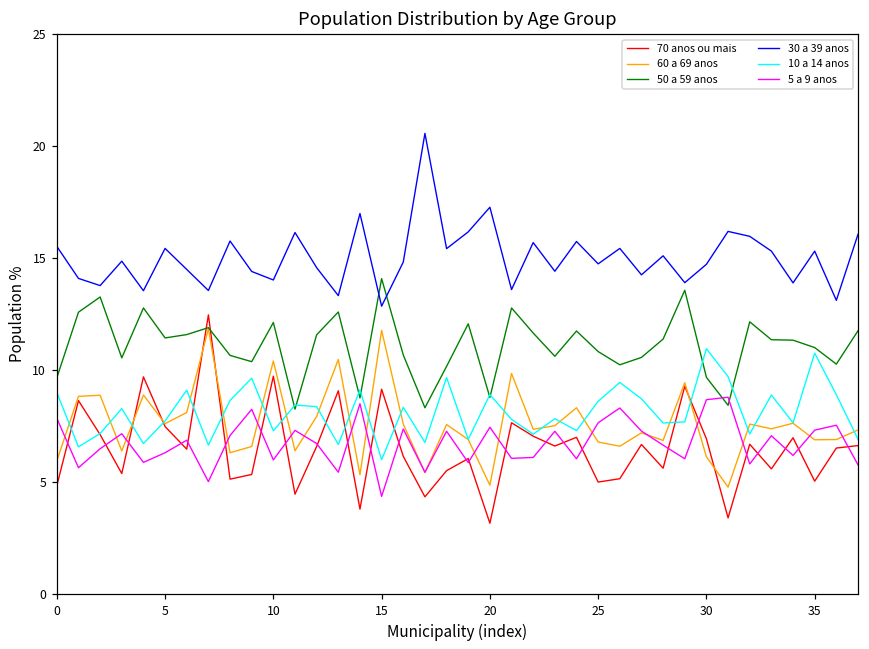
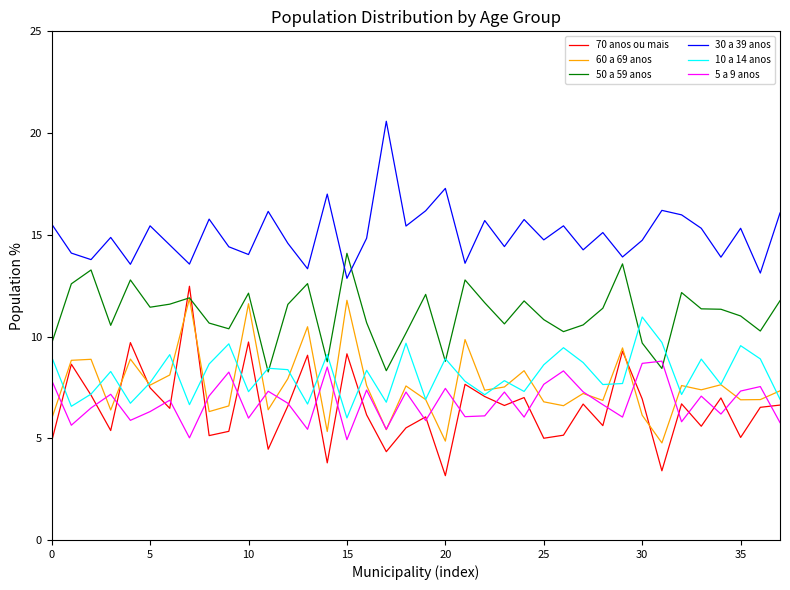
60 a 69 anos, 10: 10.4 -> 11.6
5 a 9 anos, 15: 4.4 -> 4.9
10 a 14 anos, 35: 10.8 -> 9.6
